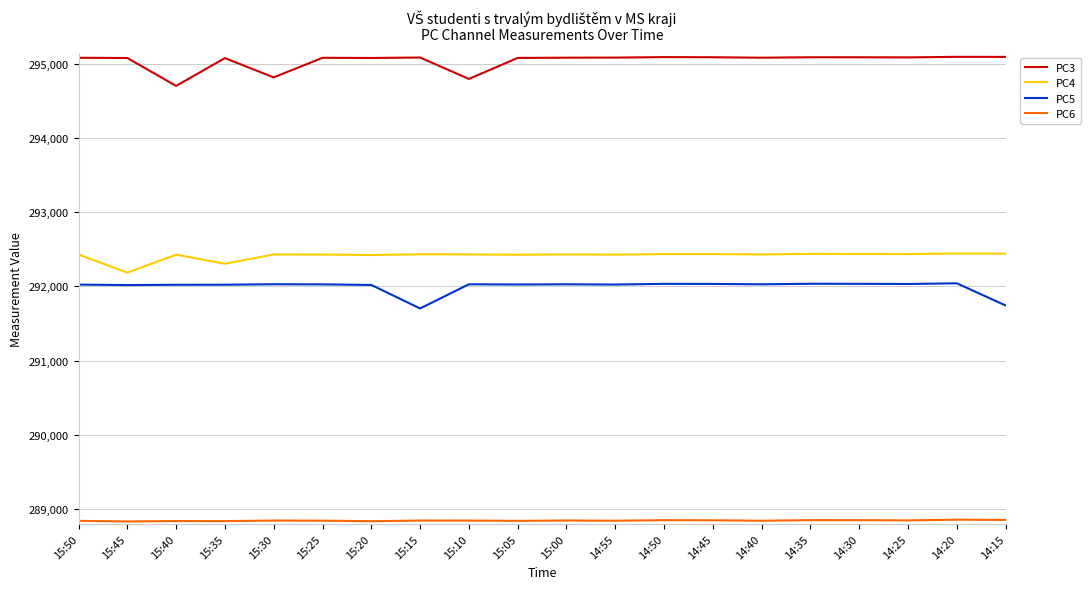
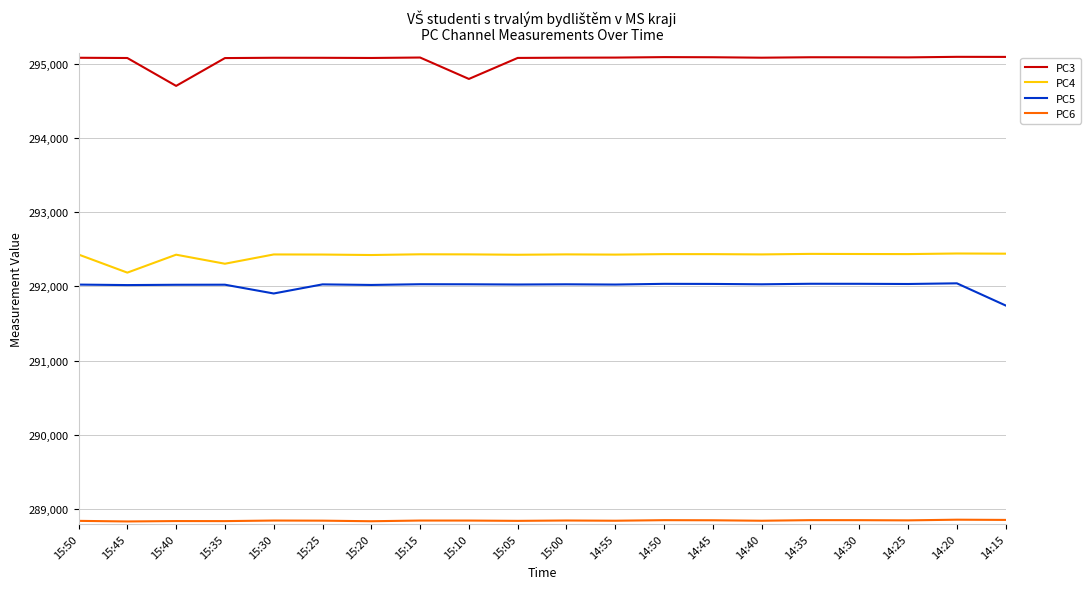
PC3, 15:30: 294,800 -> 295,100
PC5, 15:30: 292,000 -> 291,900
PC5, 15:15: 291,700 -> 292,000
